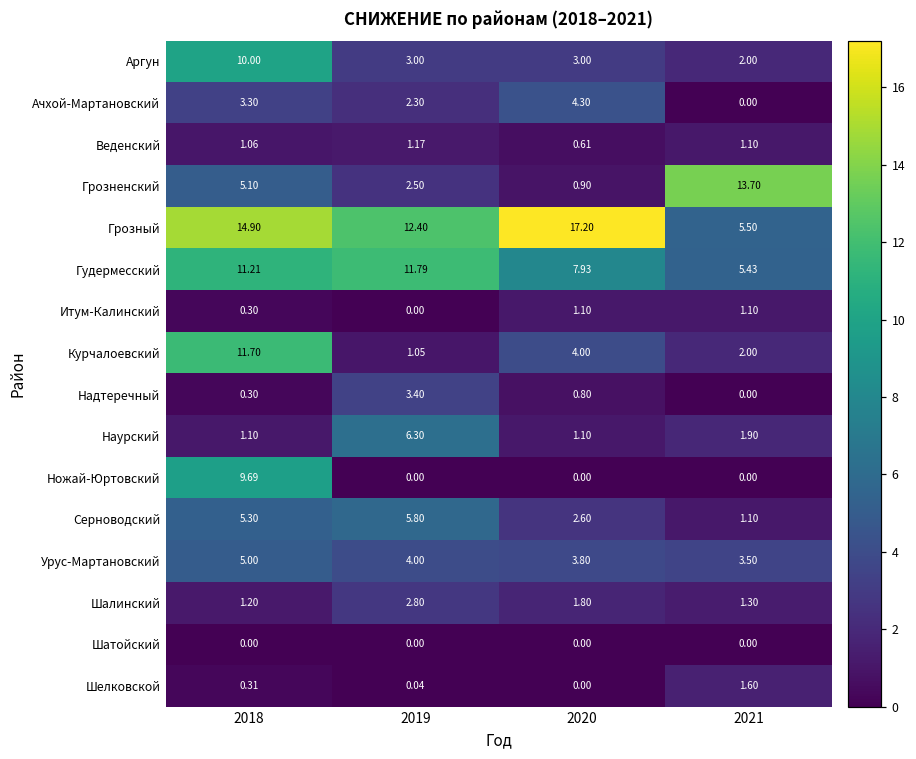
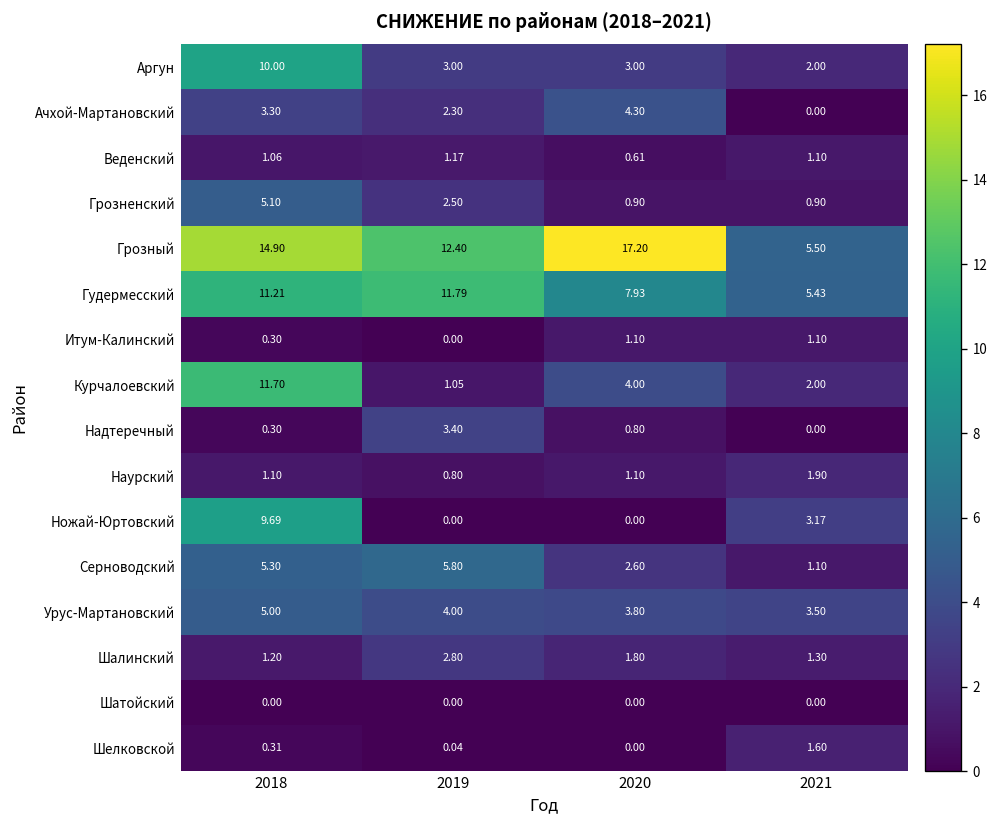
Грозненский, 2021: 13.70 -> 0.90
Наурский, 2019: 6.30 -> 0.80
Ножай-Юртовский, 2021: 0.00 -> 3.17
